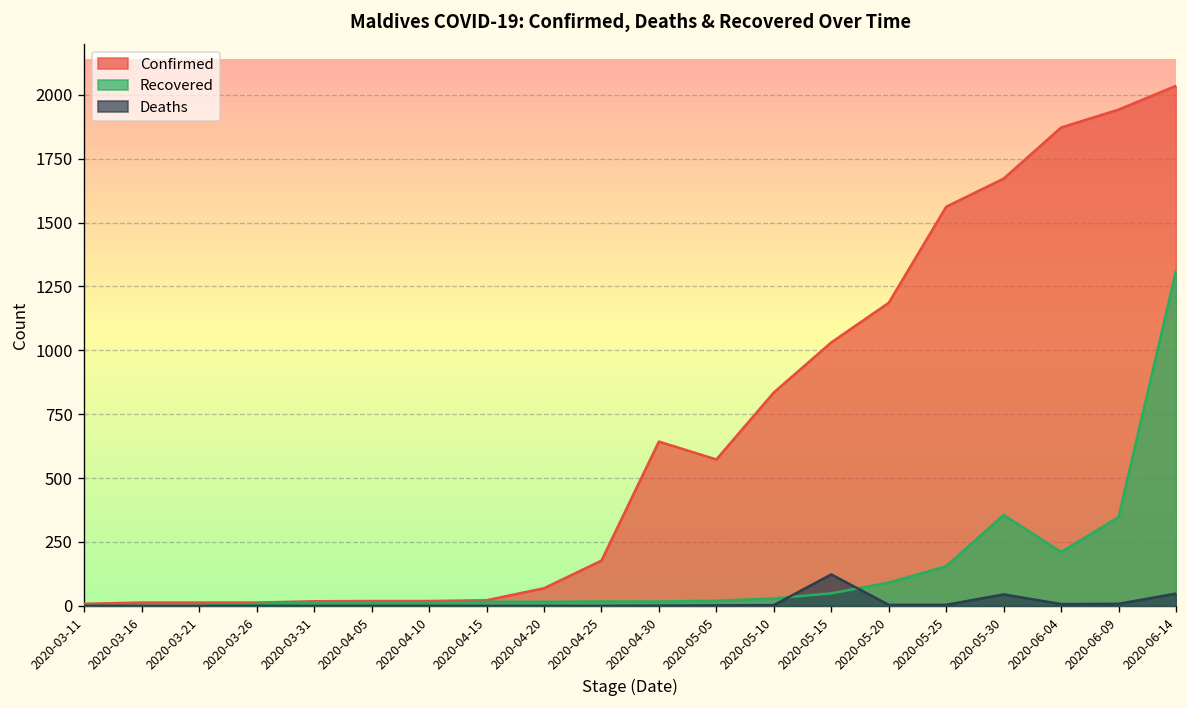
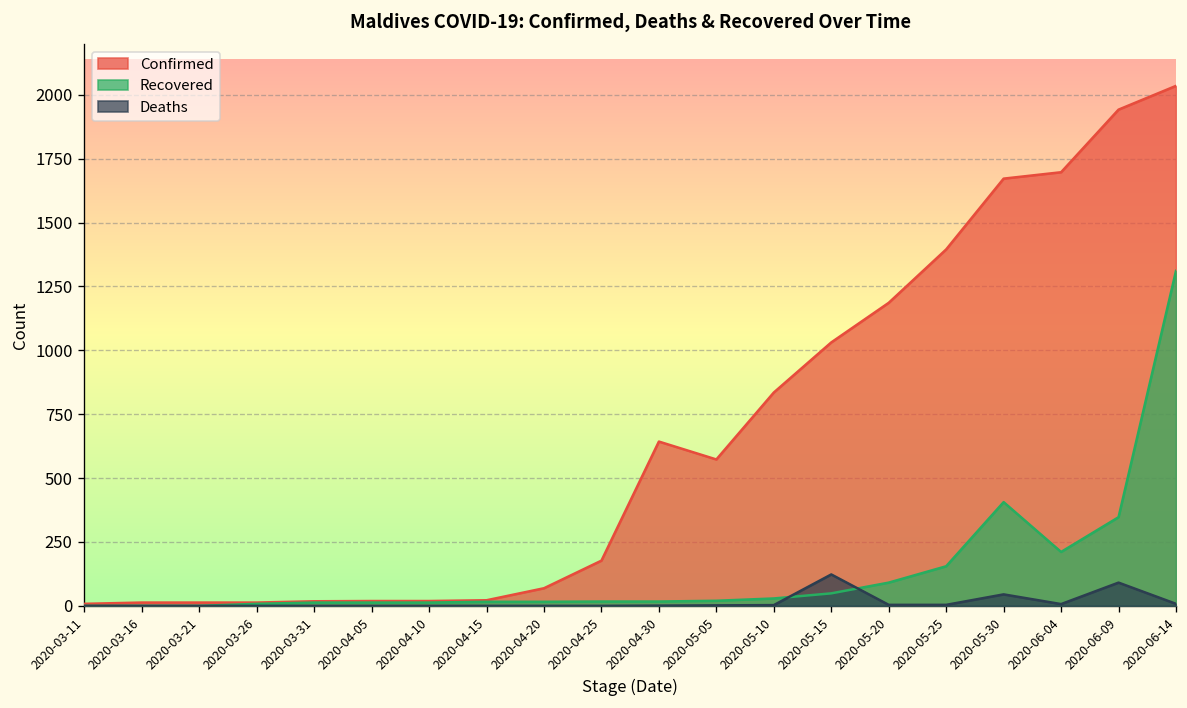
Confirmed, 2020-05-25: 1560 -> 1400
Recovered, 2020-05-30: 360 -> 410
Confirmed, 2020-06-04: 1870 -> 1700
Deaths, 2020-06-09: 10 -> 90
Deaths, 2020-06-14: 50 -> 10
